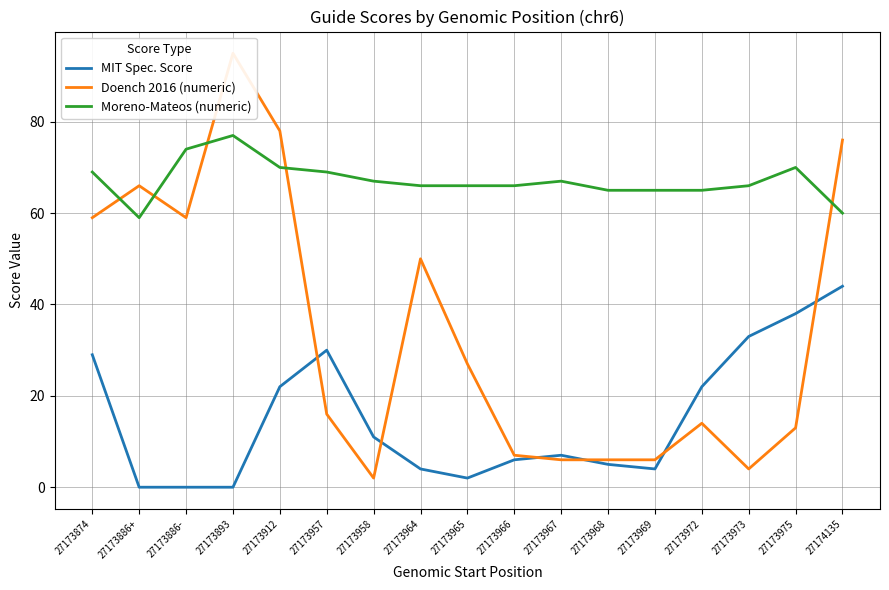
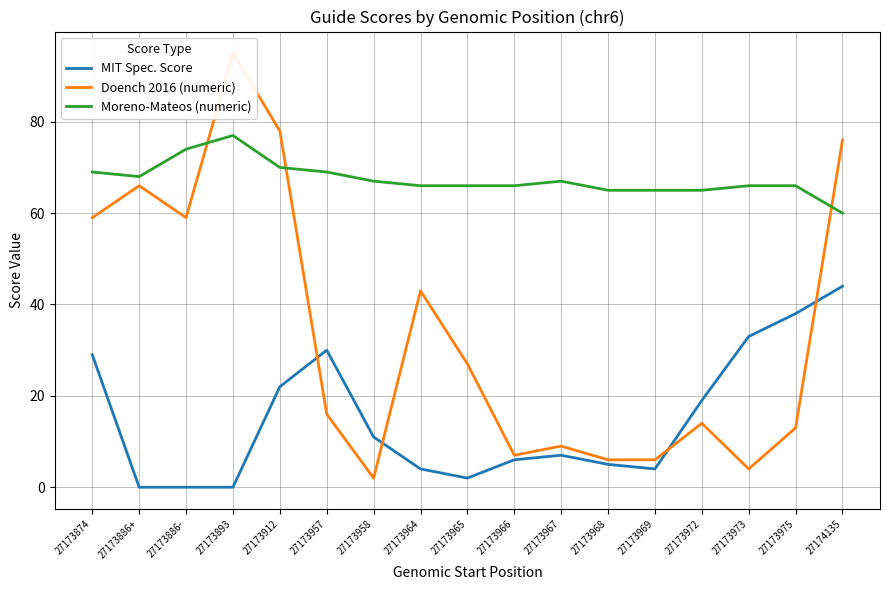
Moreno-Mateos (numeric), 27173886+: 59 -> 68
Doench 2016 (numeric), 27173964: 50 -> 43
Doench 2016 (numeric), 27173967: 6 -> 9
MIT Spec. Score, 27173972: 22 -> 19
Moreno-Mateos (numeric), 27173975: 70 -> 66
